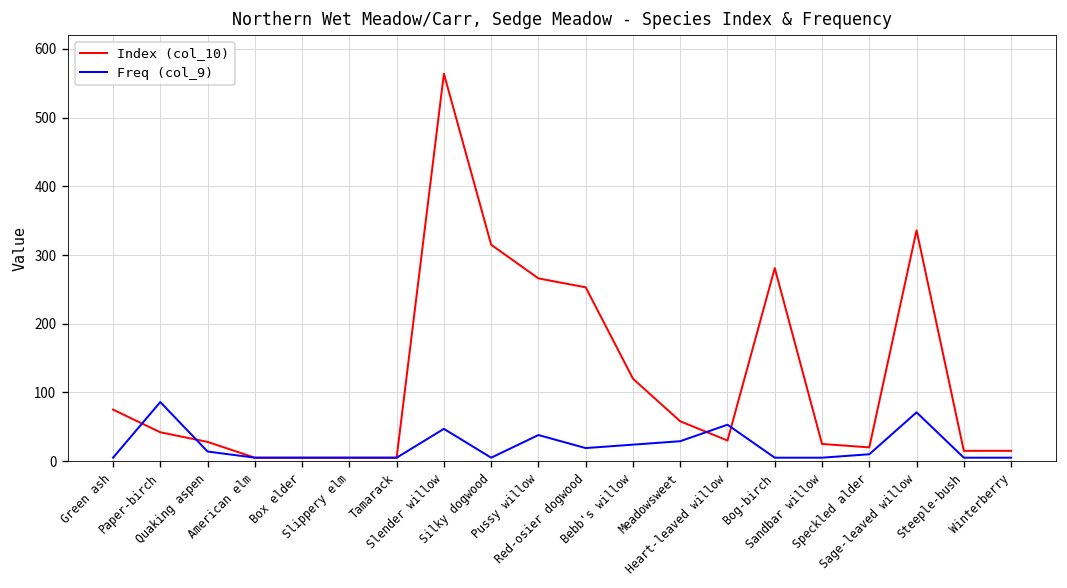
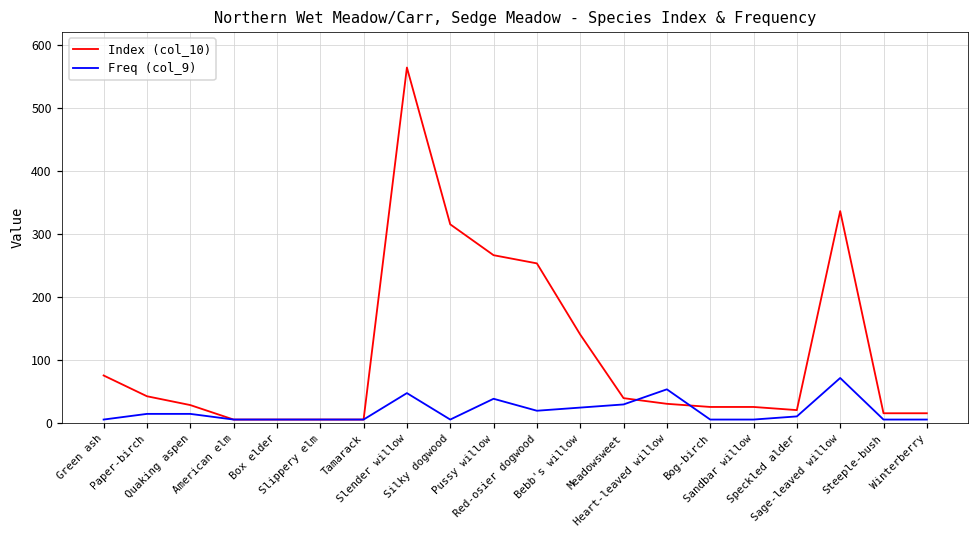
Freq (col_9), Paper-birch: 90 -> 10
Index (col_10), Bebb's willow: 120 -> 140
Index (col_10), Meadowsweet: 60 -> 40
Index (col_10), Bog-birch: 280 -> 30
